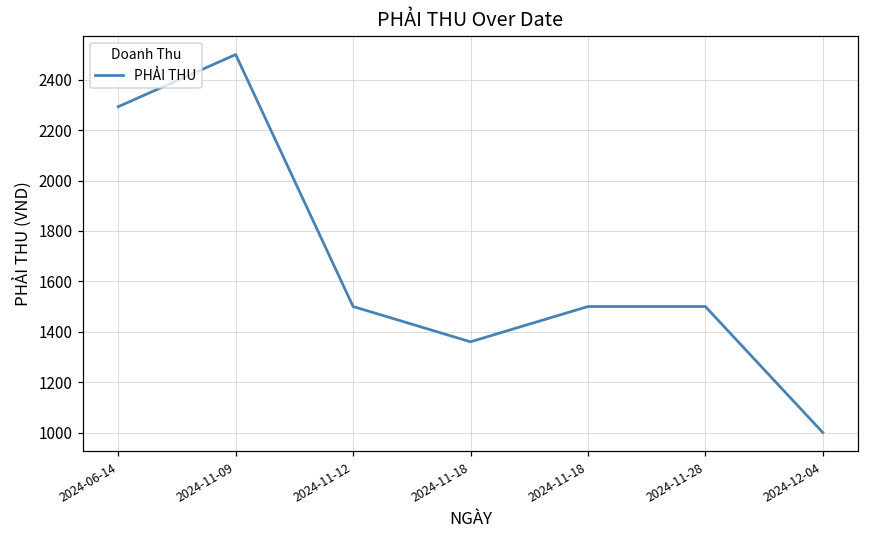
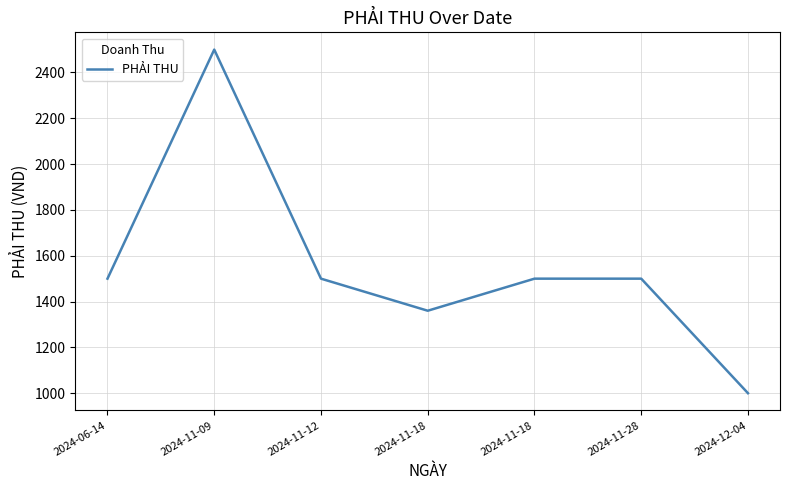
2024-06-14: 2290 -> 1500
